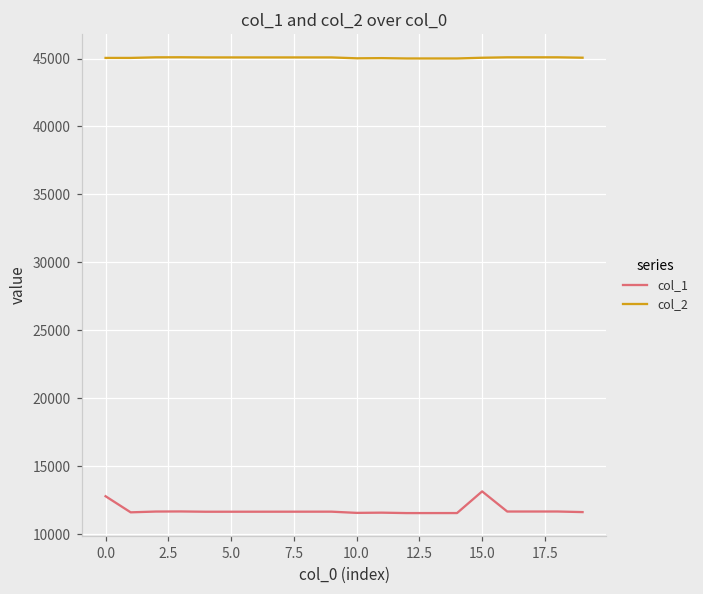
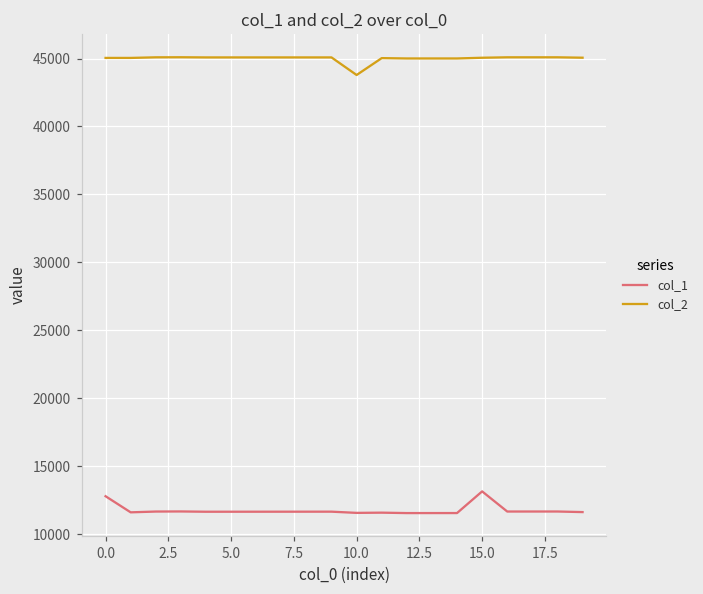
col_2, 10.0: 45000 -> 43800
